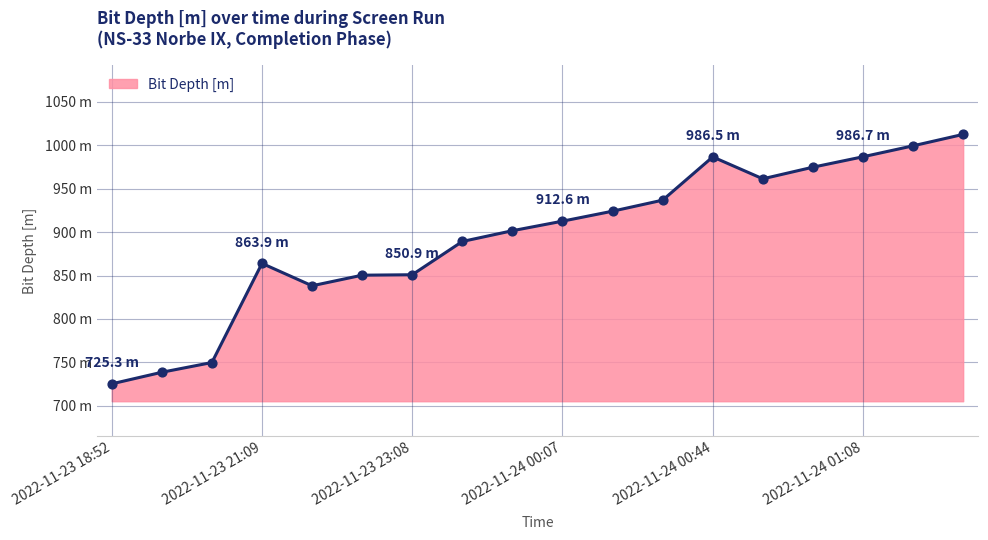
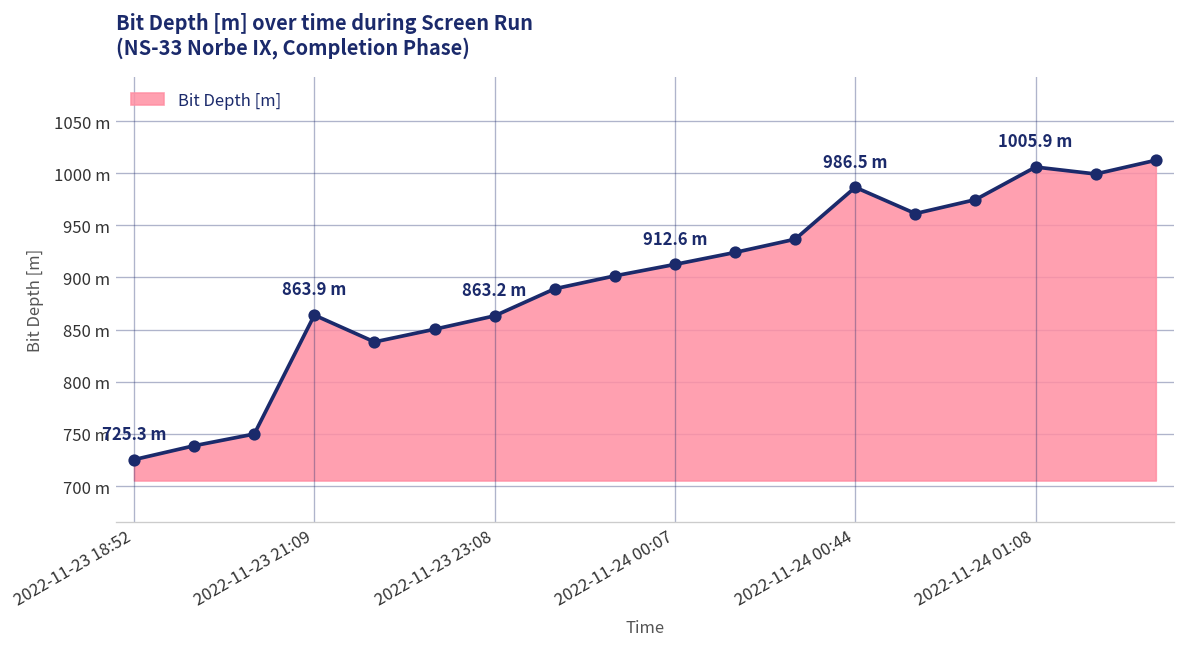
2022-11-23 23:08: 850.9 -> 863.2
2022-11-24 01:08: 986.7 -> 1005.9
